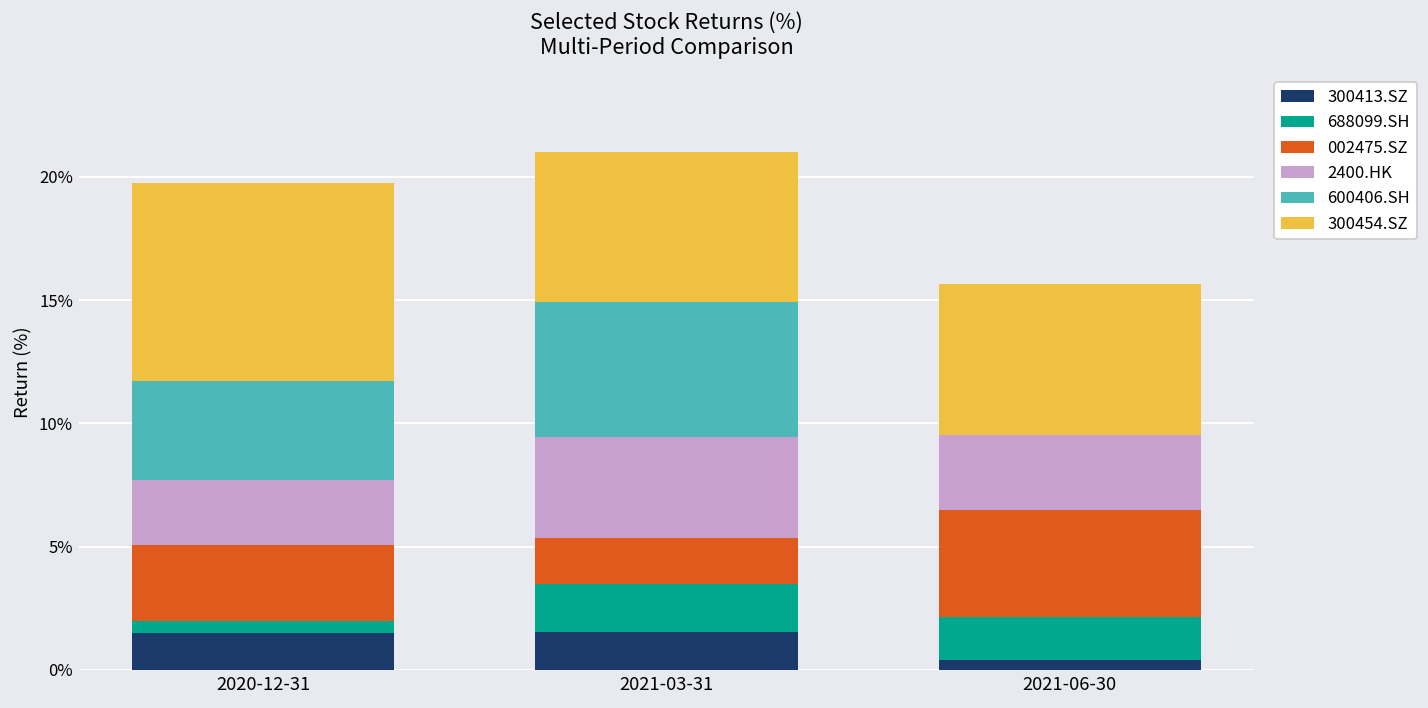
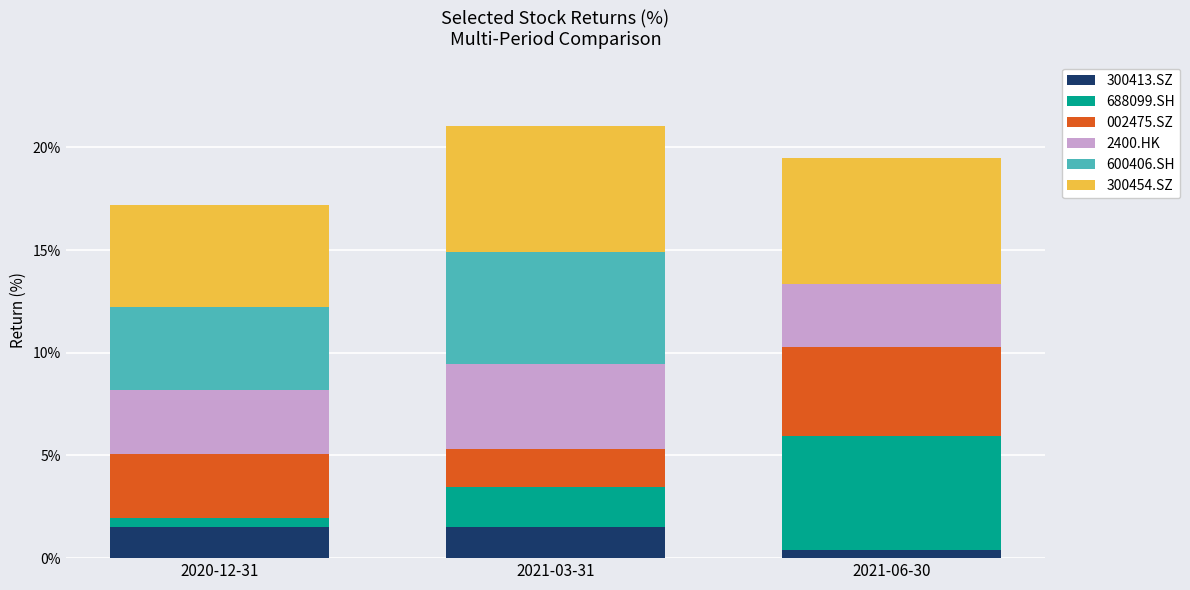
2400.HK, 2020-12-31: 2.6% -> 3.1%
300454.SZ, 2020-12-31: 8.0% -> 4.9%
688099.SH, 2021-06-30: 1.7% -> 5.5%
